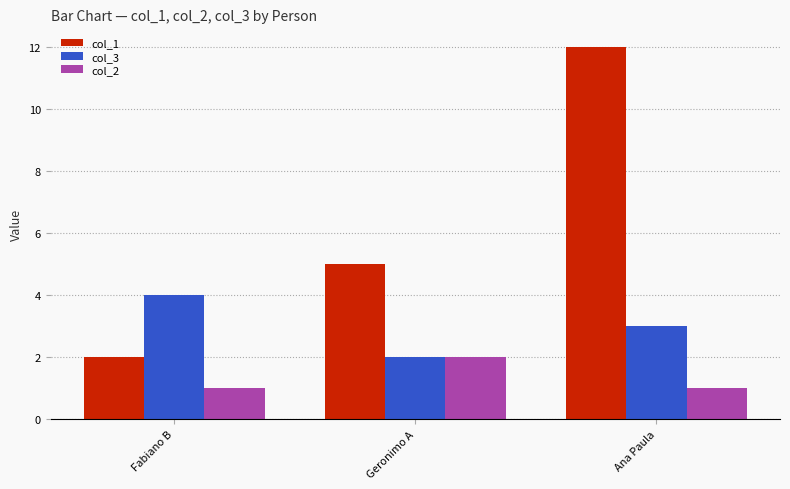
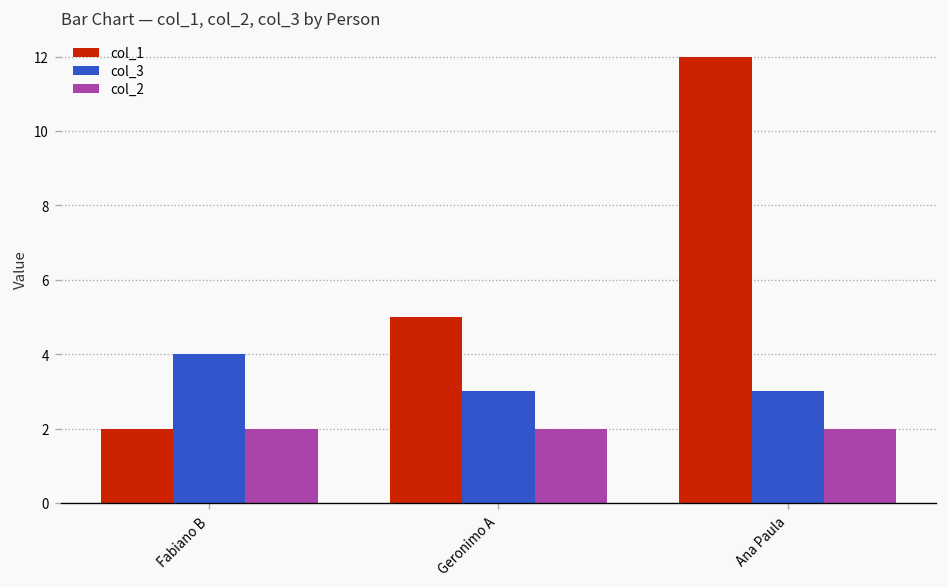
col_2, Fabiano B: 1 -> 2
col_3, Geronimo A: 2 -> 3
col_2, Ana Paula: 1 -> 2
